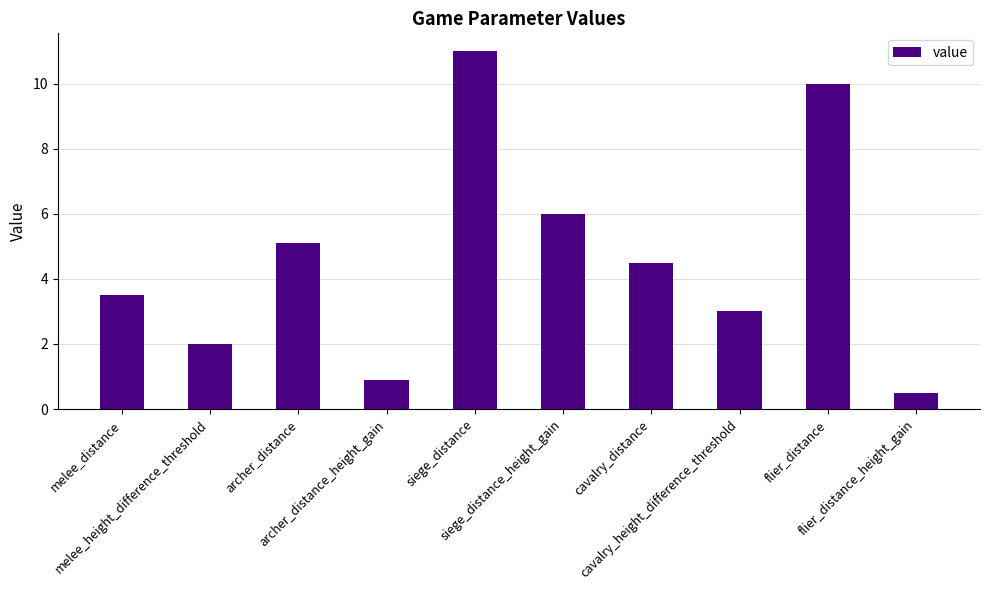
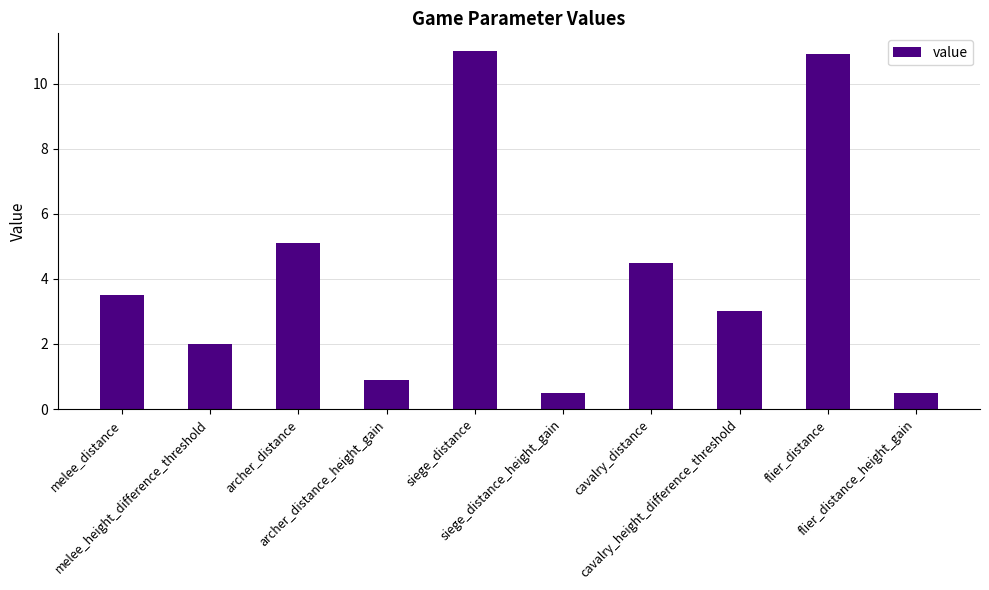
siege_distance_height_gain: 6.0 -> 0.5
flier_distance: 10.0 -> 10.9
